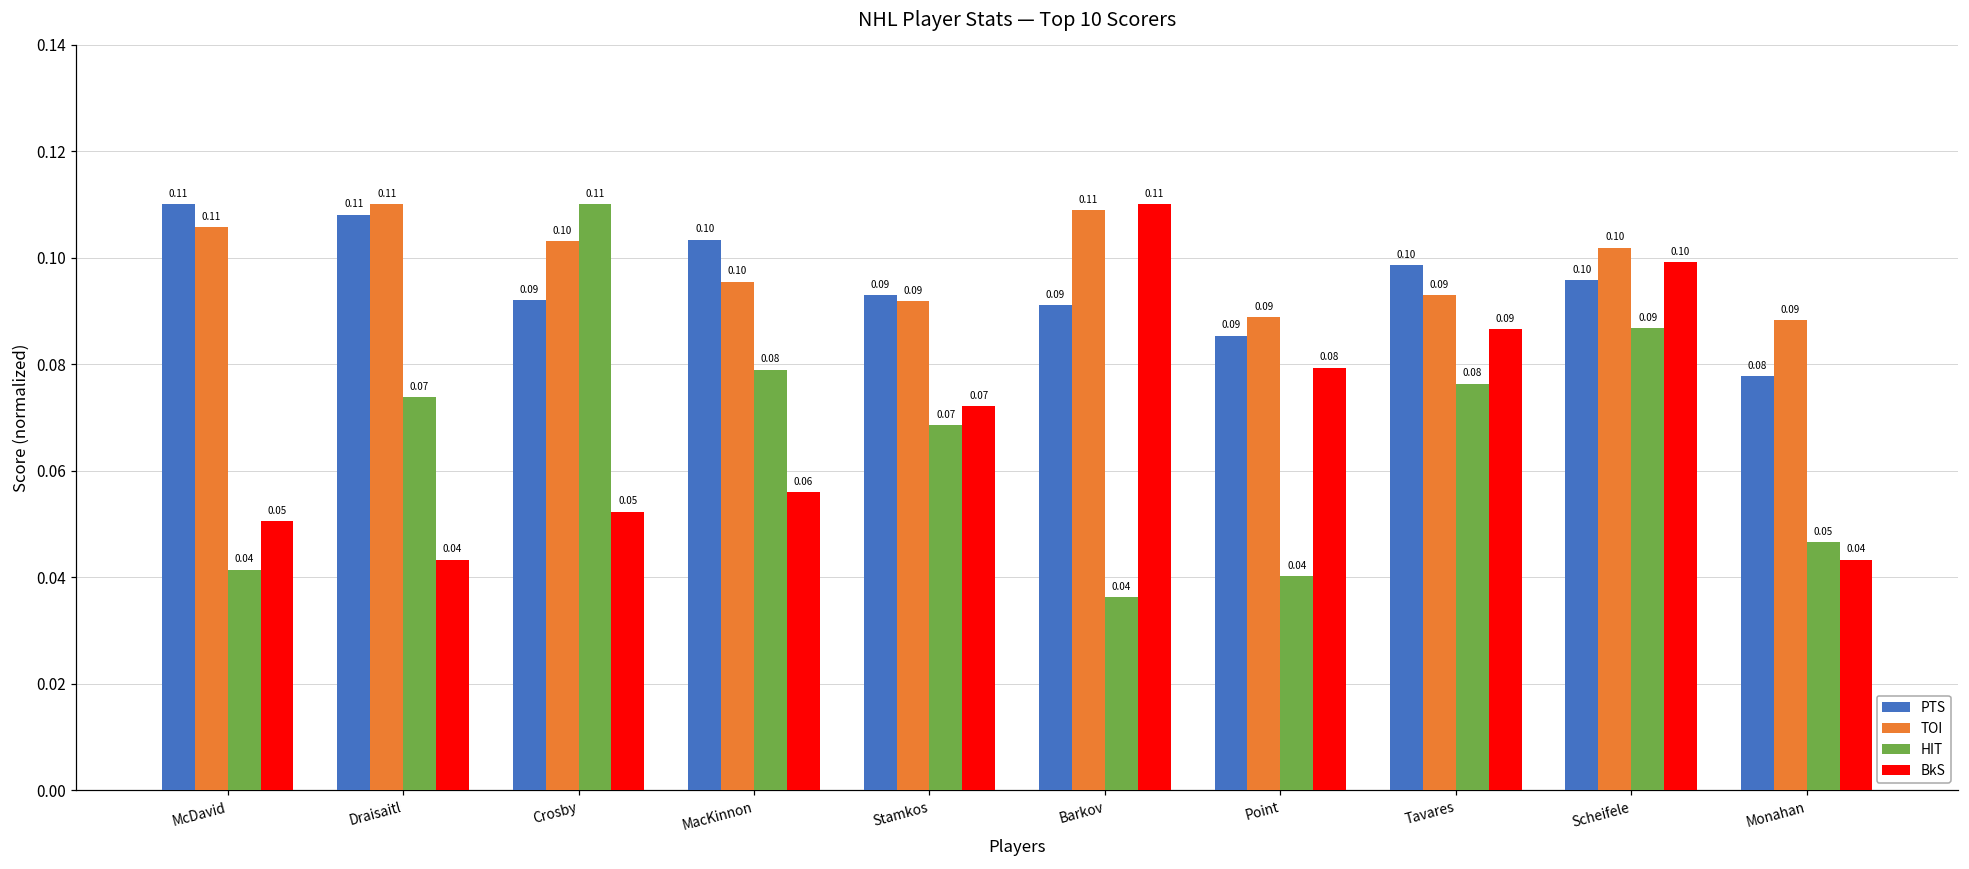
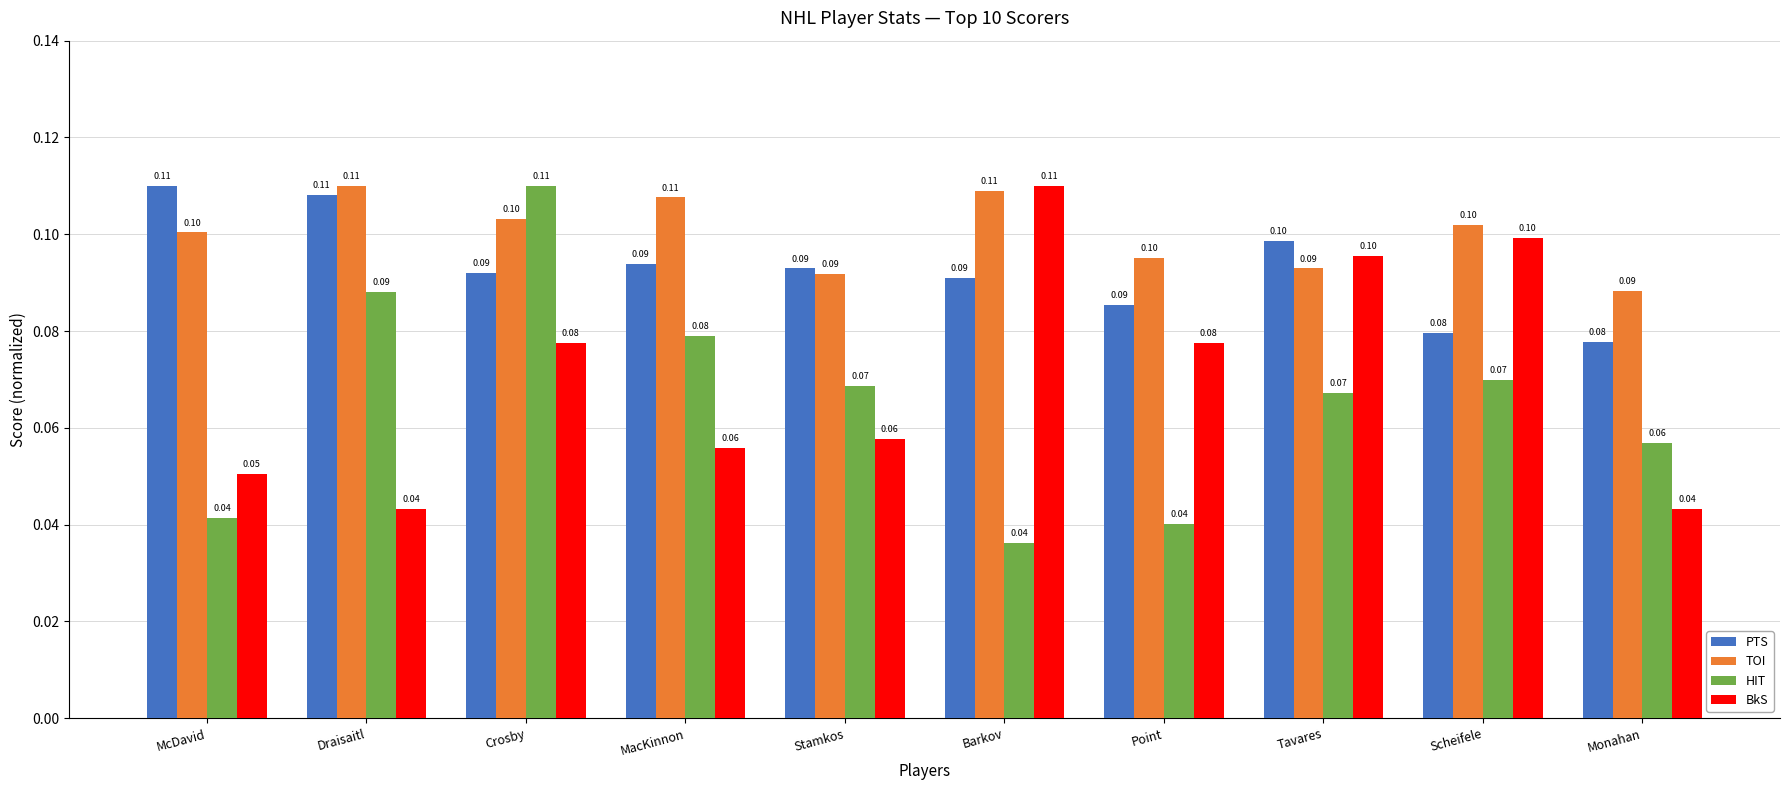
TOI, McDavid: 0.11 -> 0.10
HIT, Draisaitl: 0.07 -> 0.09
BkS, Crosby: 0.05 -> 0.08
PTS, MacKinnon: 0.10 -> 0.09
TOI, MacKinnon: 0.10 -> 0.11
BkS, Stamkos: 0.07 -> 0.06
TOI, Point: 0.09 -> 0.10
BkS, Point: 0.079 -> 0.078
HIT, Tavares: 0.08 -> 0.07
BkS, Tavares: 0.09 -> 0.10
PTS, Scheifele: 0.10 -> 0.08
HIT, Scheifele: 0.09 -> 0.07
HIT, Monahan: 0.05 -> 0.06
